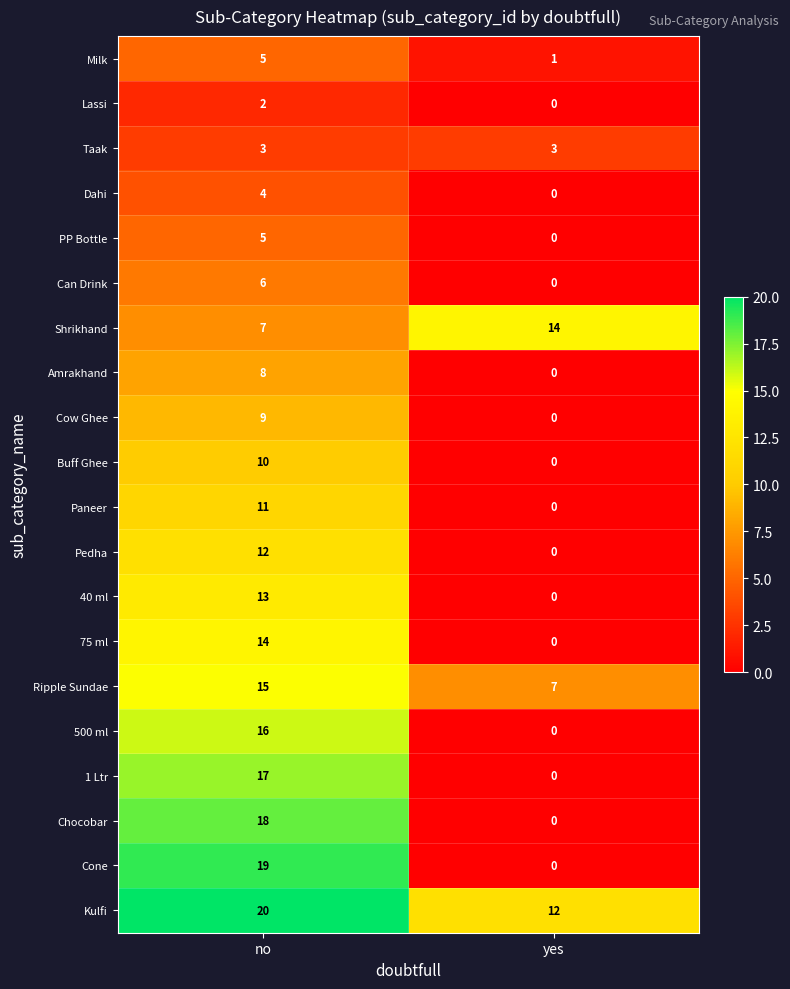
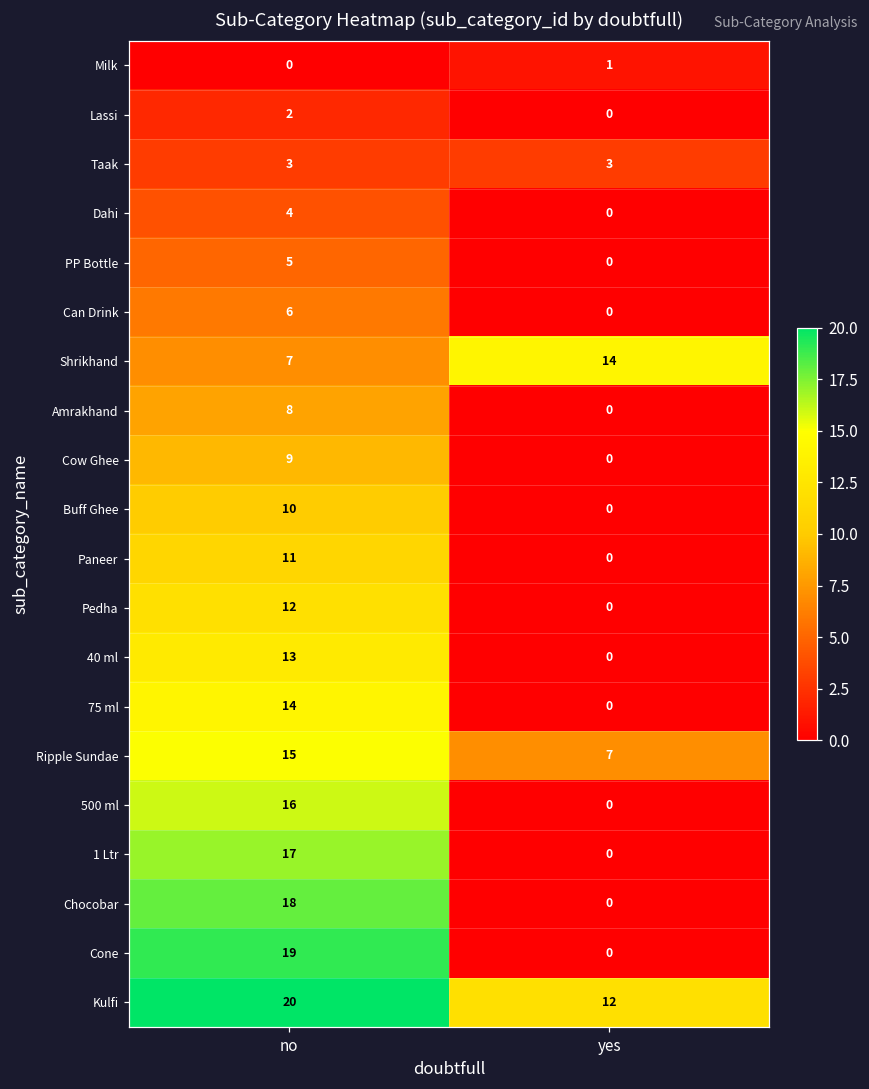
Milk, no: 5 -> 0
